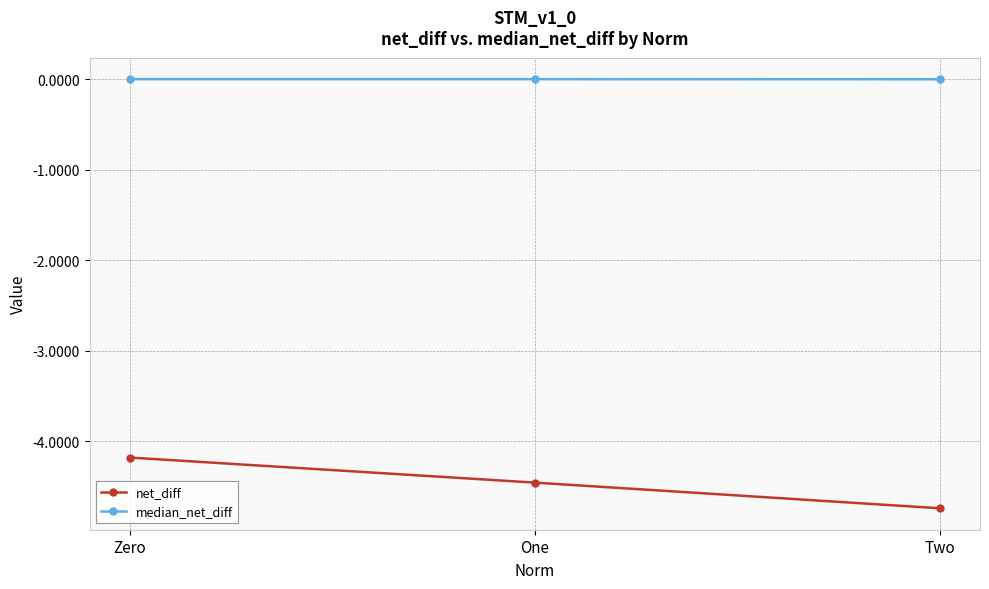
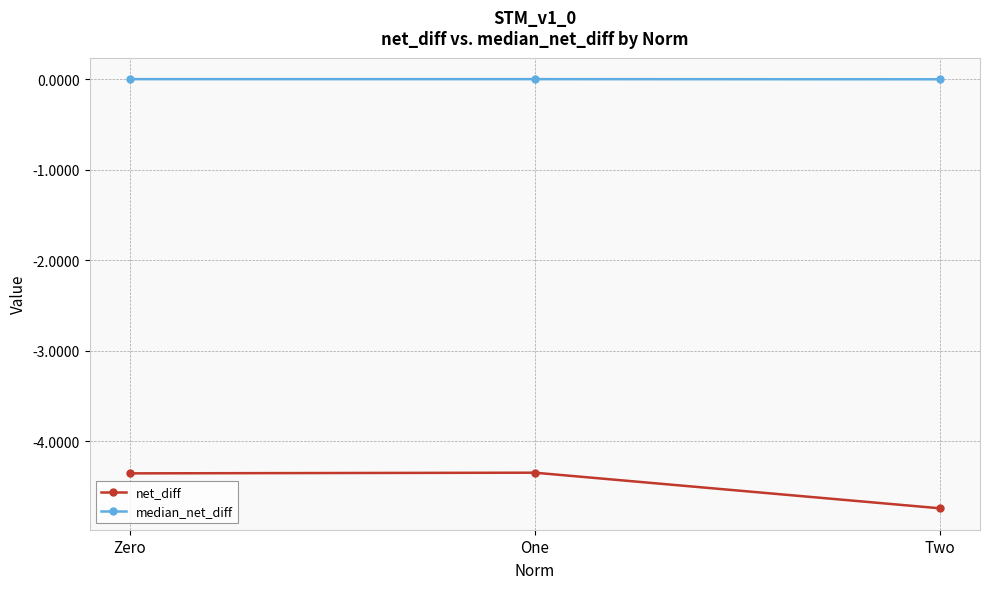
net_diff, Zero: -4.2 -> -4.4
net_diff, One: -4.5 -> -4.3
